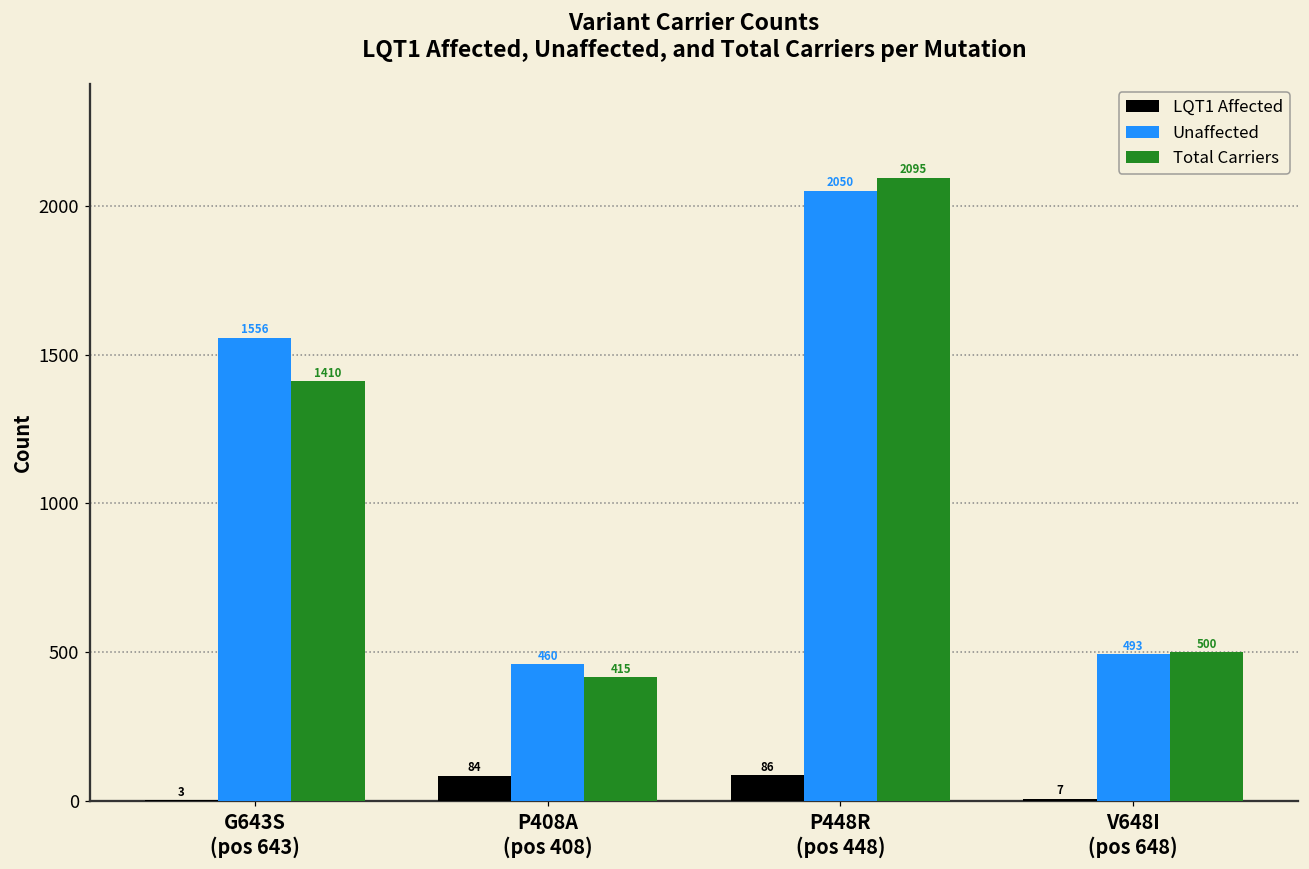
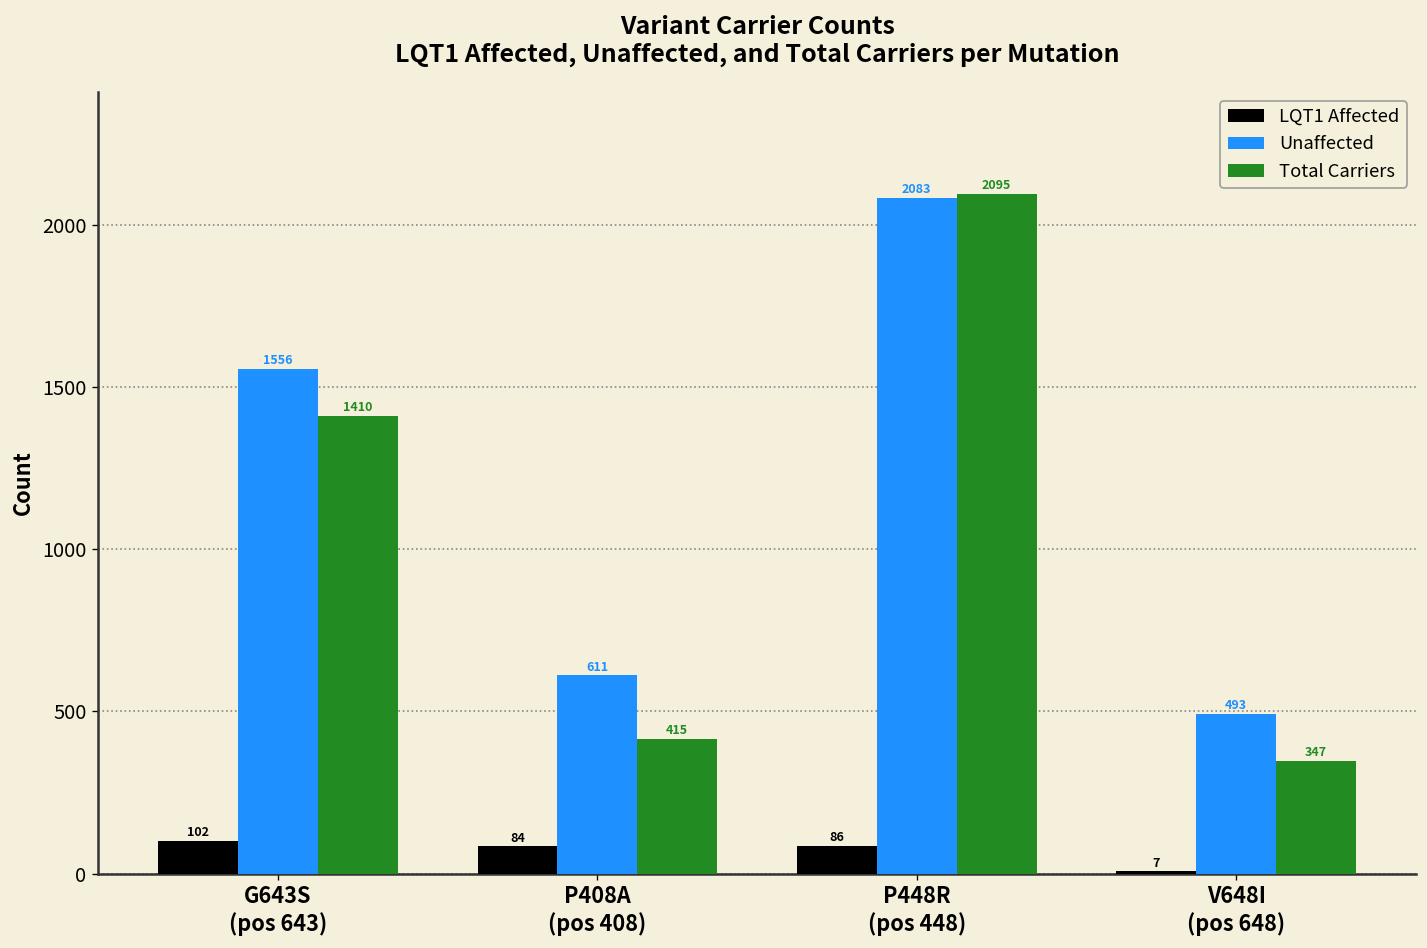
LQT1 Affected, G643S (pos 643): 3 -> 102
Unaffected, P408A (pos 408): 460 -> 611
Unaffected, P448R (pos 448): 2050 -> 2083
Total Carriers, V648I (pos 648): 500 -> 347
